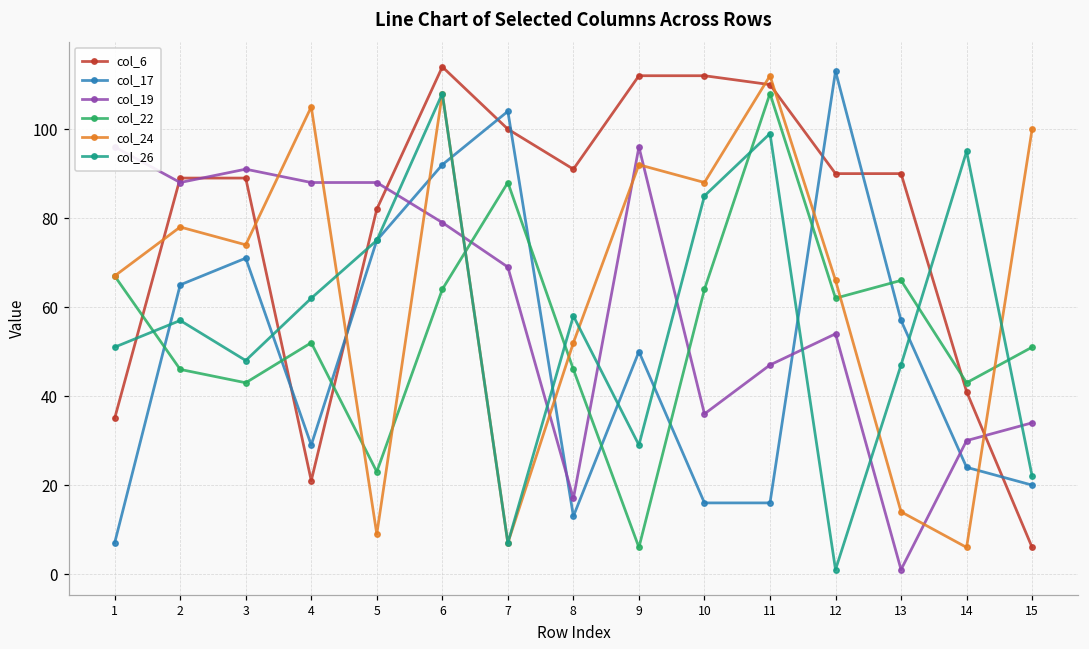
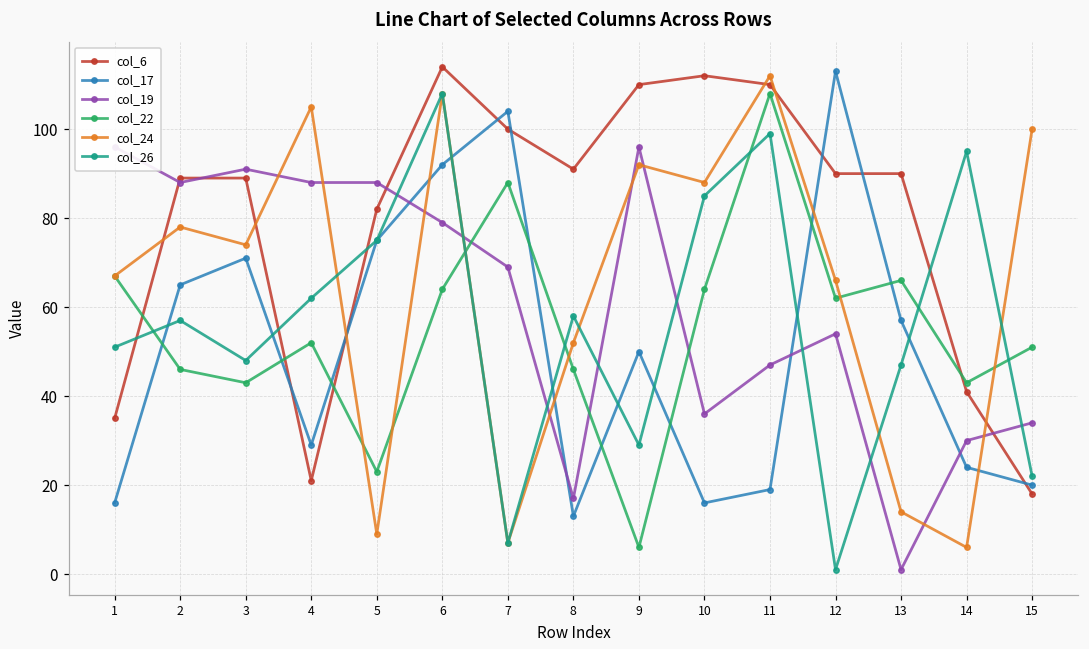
col_17, 1: 7 -> 16
col_6, 9: 112 -> 110
col_17, 11: 16 -> 19
col_6, 15: 6 -> 18
